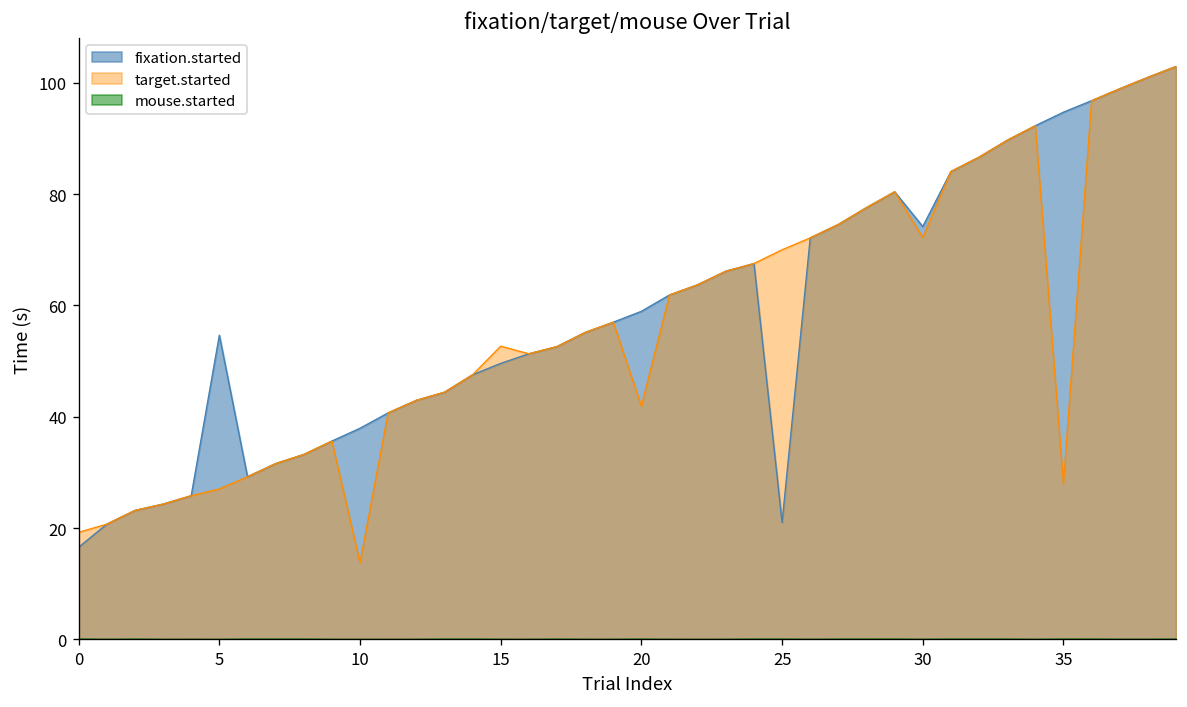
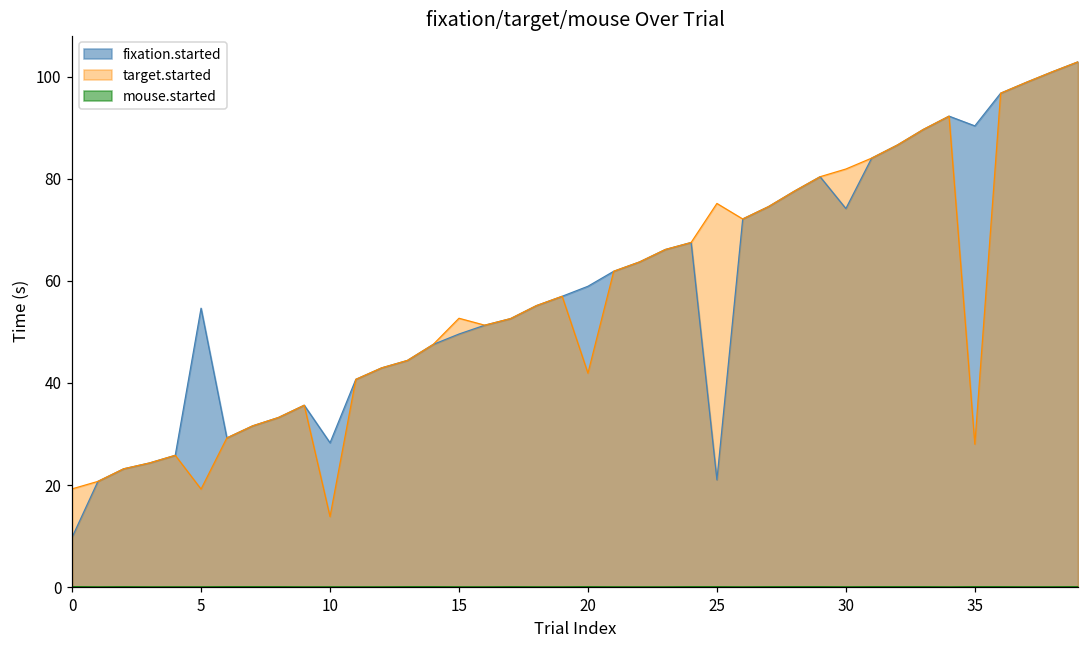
fixation.started, 0: 17 -> 10
target.started, 5: 27 -> 19
fixation.started, 10: 38 -> 28
target.started, 25: 70 -> 75
target.started, 30: 72 -> 82
fixation.started, 35: 95 -> 90
